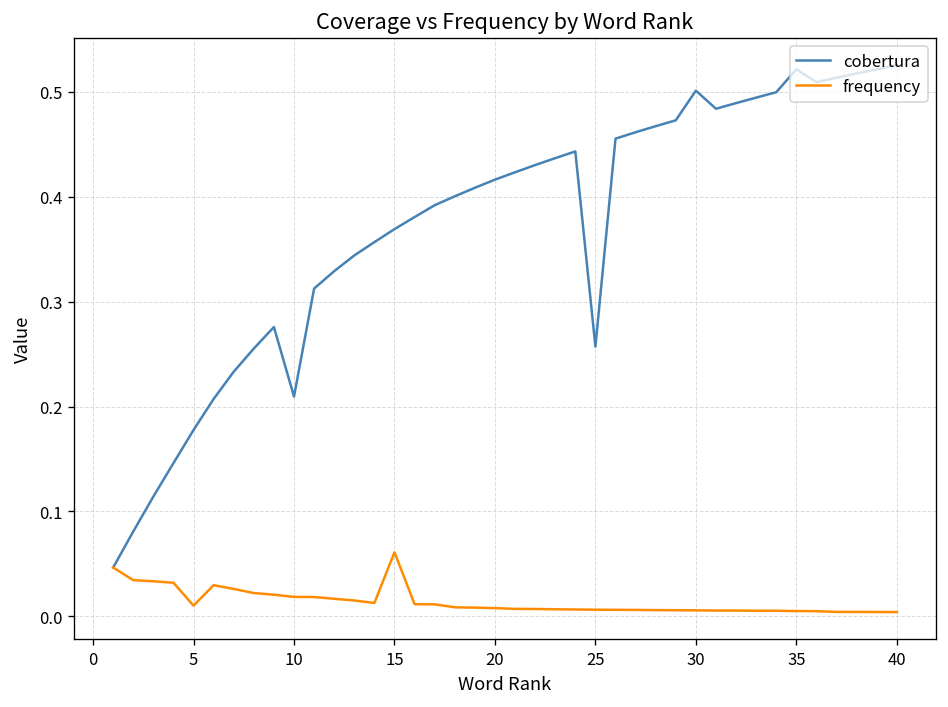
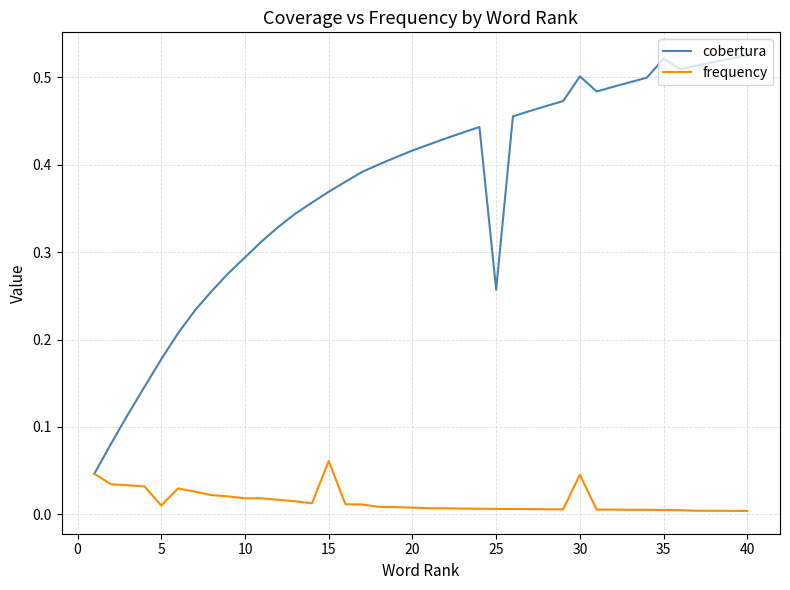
cobertura, 10: 0.21 -> 0.29
frequency, 30: 0.01 -> 0.05
